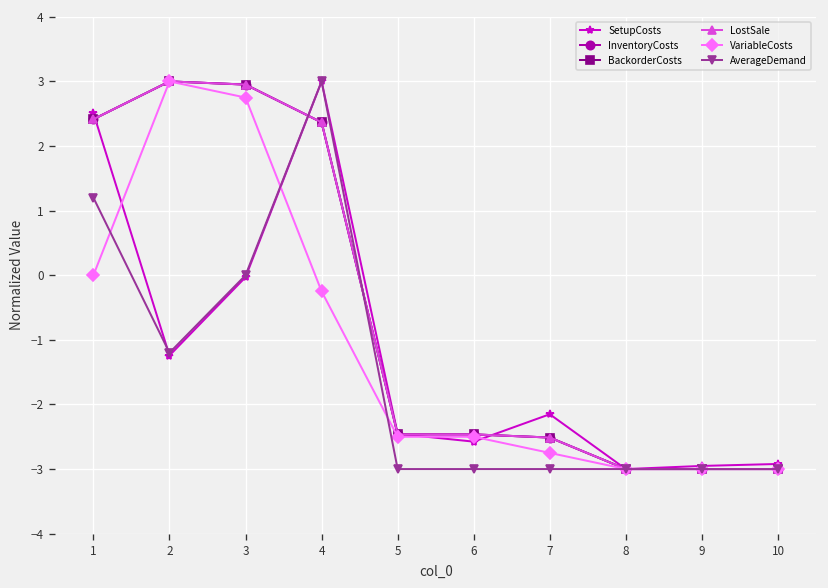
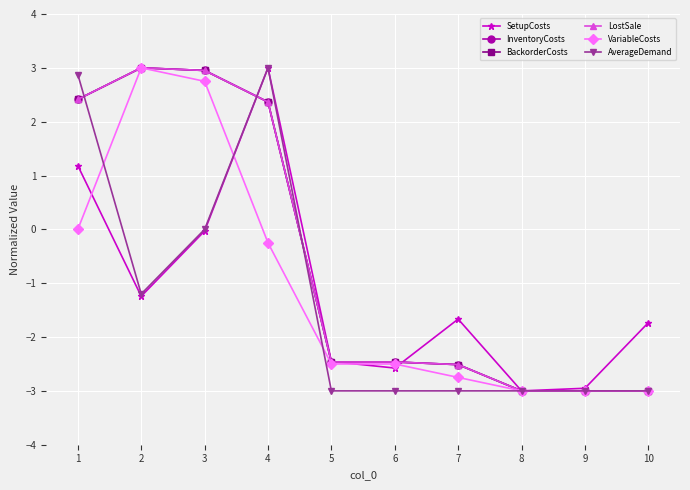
SetupCosts, 1: 2.5 -> 1.2
AverageDemand, 1: 1.2 -> 2.9
SetupCosts, 7: -2.2 -> -1.7
SetupCosts, 10: -2.9 -> -1.7
